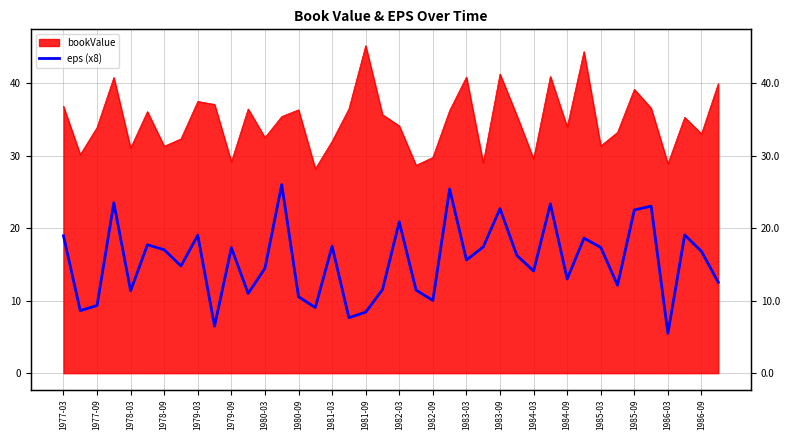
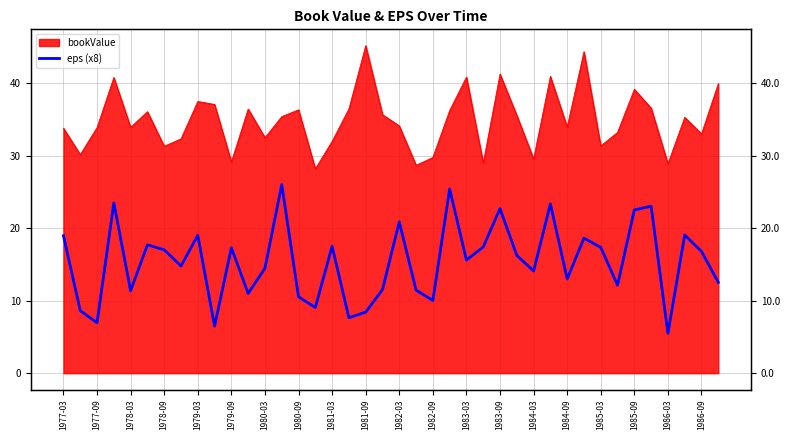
bookValue, 1977-03: 37 -> 34
eps (x8), 1977-09: 9 -> 7
bookValue, 1978-03: 31 -> 34
